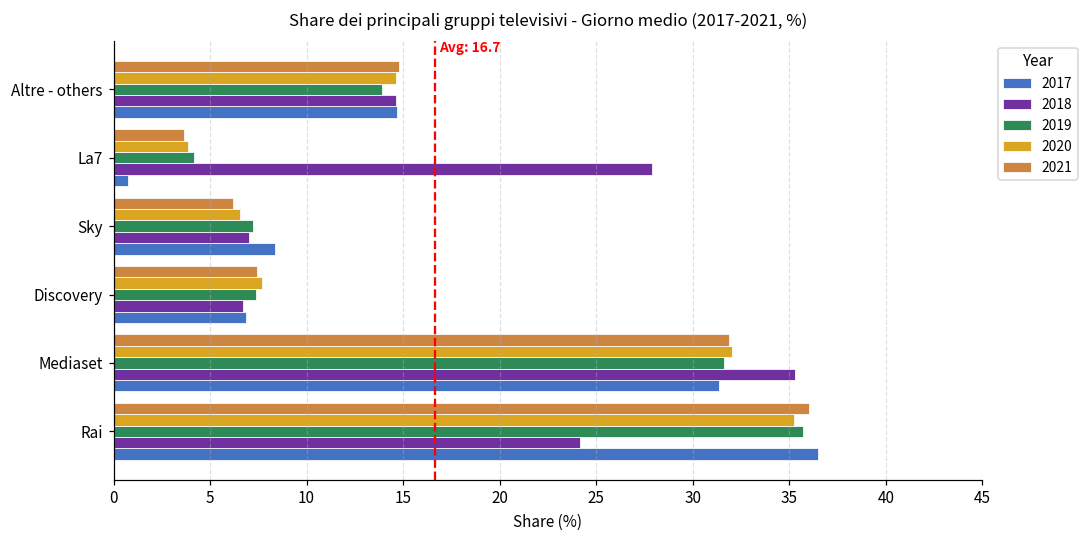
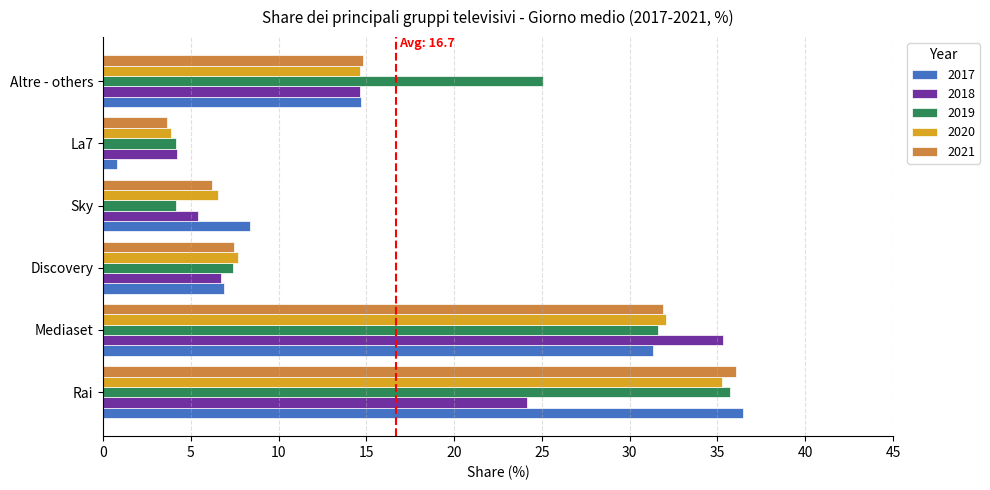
2019, Altre - others: 13.9 -> 25.1
2018, La7: 27.9 -> 4.2
2019, Sky: 7.2 -> 4.1
2018, Sky: 7.0 -> 5.4
